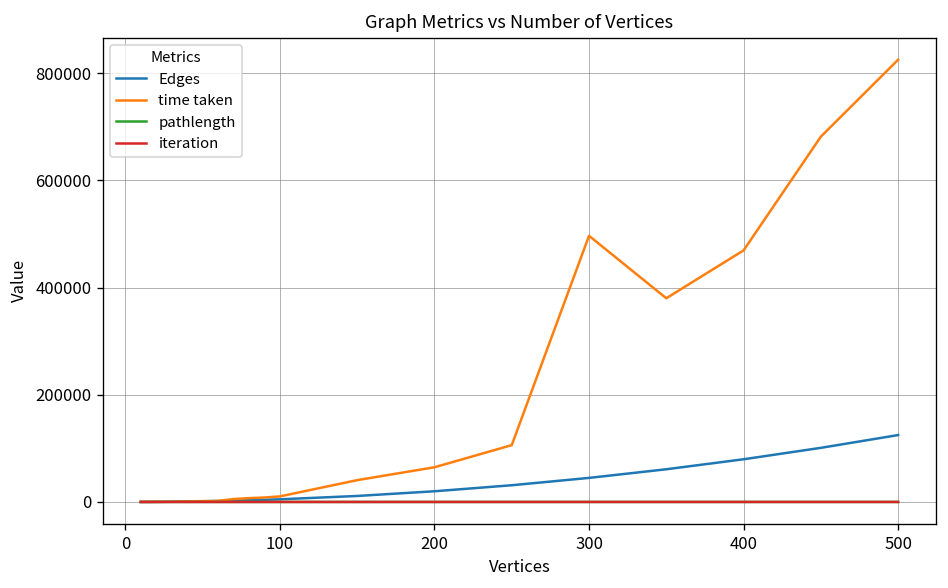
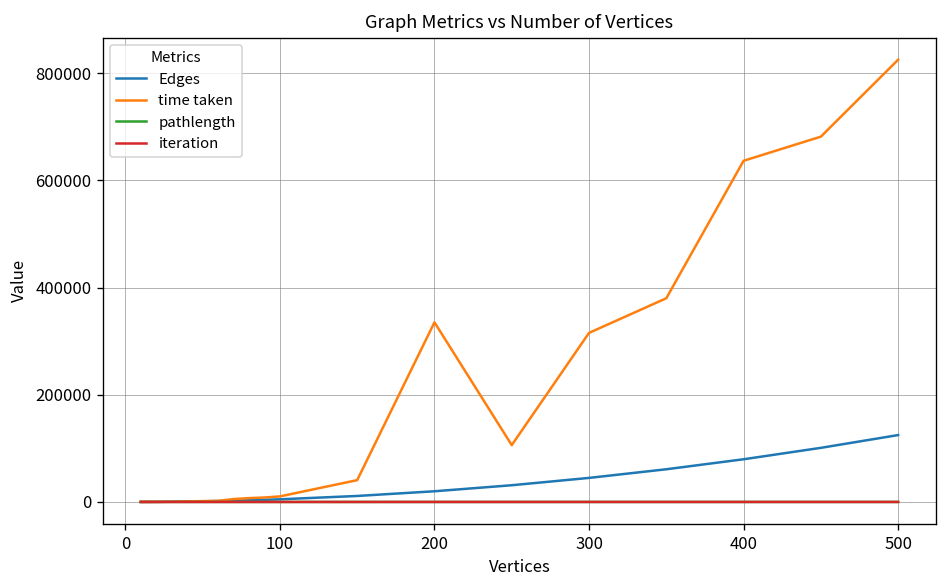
time taken, 200: 60000 -> 340000
time taken, 300: 500000 -> 320000
time taken, 400: 470000 -> 640000
